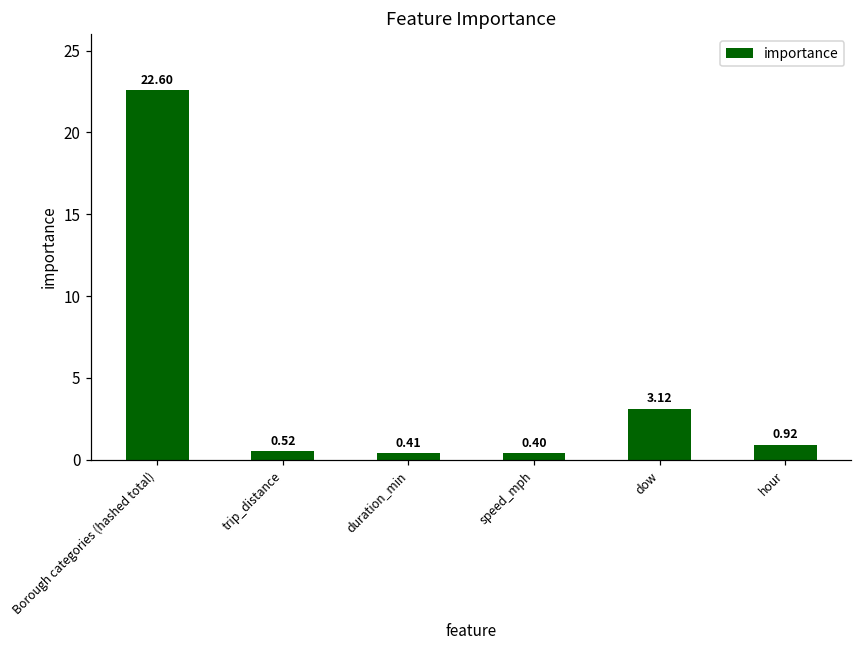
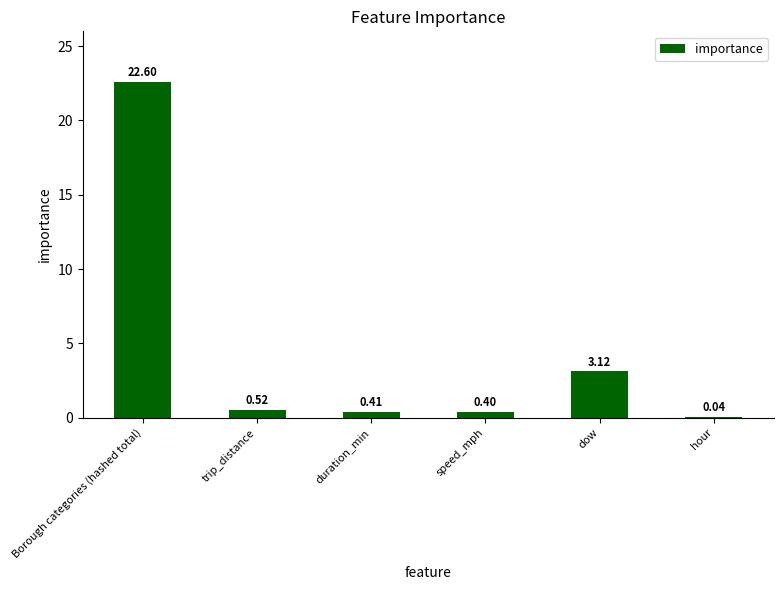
hour: 0.92 -> 0.04
